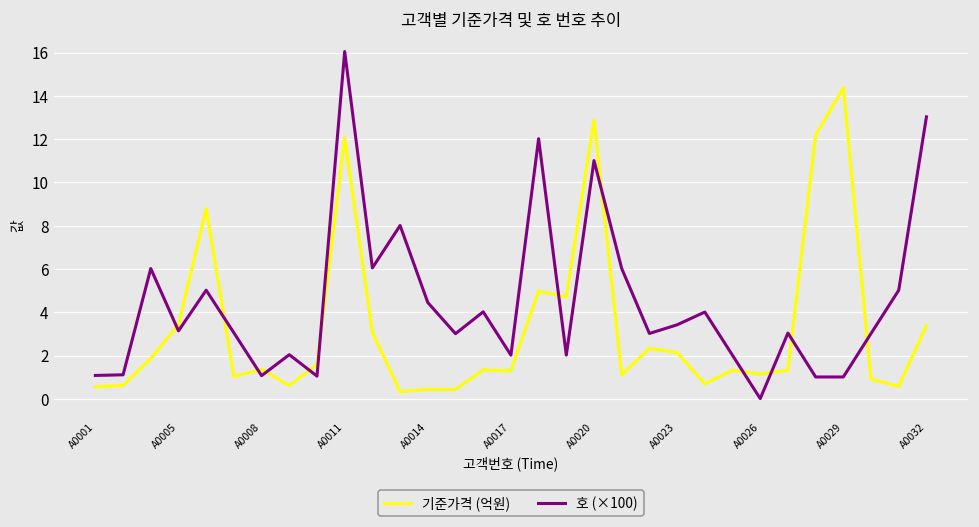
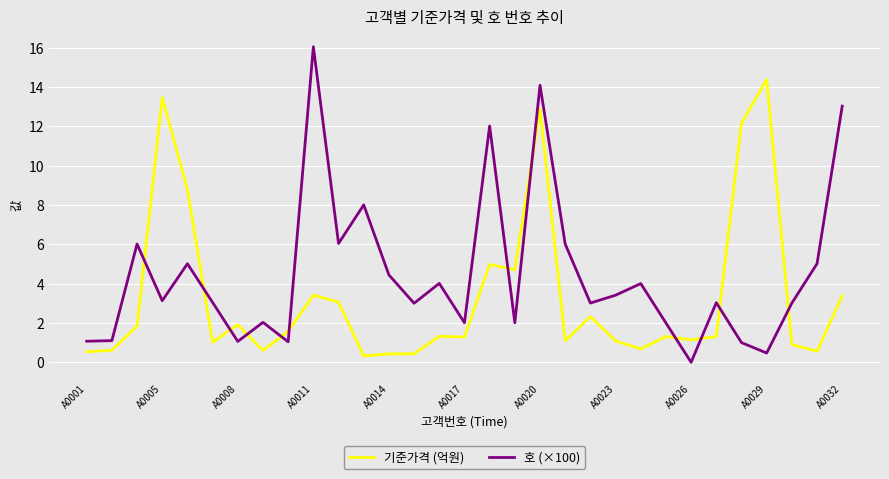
기준가격 (억원), A0005: 3.4 -> 13.5
기준가격 (억원), A0008: 1.4 -> 1.9
기준가격 (억원), A0011: 12.1 -> 3.4
호 (×100), A0020: 11.0 -> 14.1
기준가격 (억원), A0023: 2.1 -> 1.1
호 (×100), A0029: 1.0 -> 0.5
